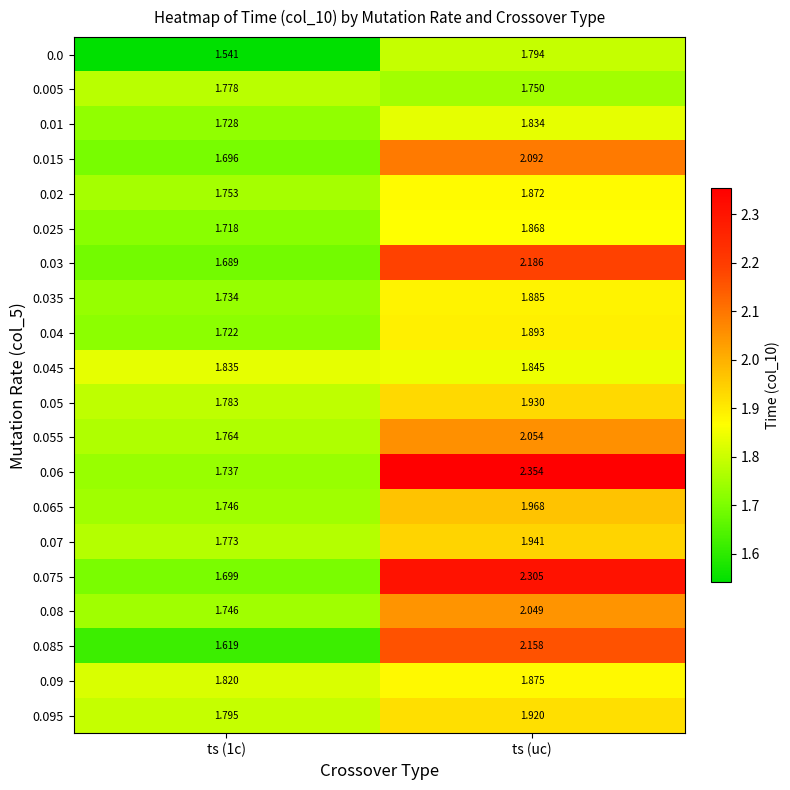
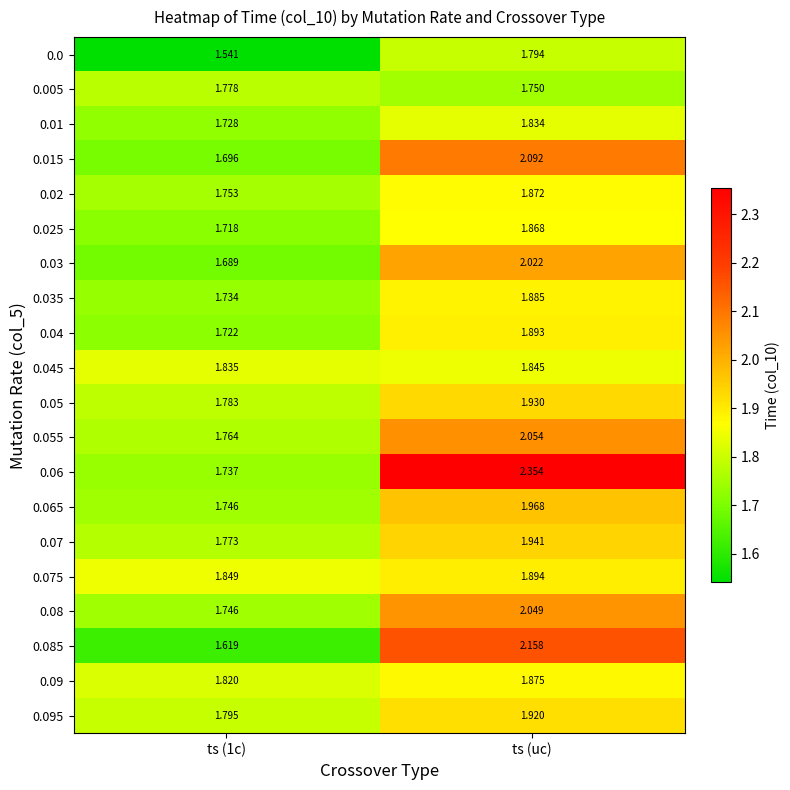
0.03, ts (uc): 2.186 -> 2.022
0.075, ts (1c): 1.699 -> 1.849
0.075, ts (uc): 2.305 -> 1.894
